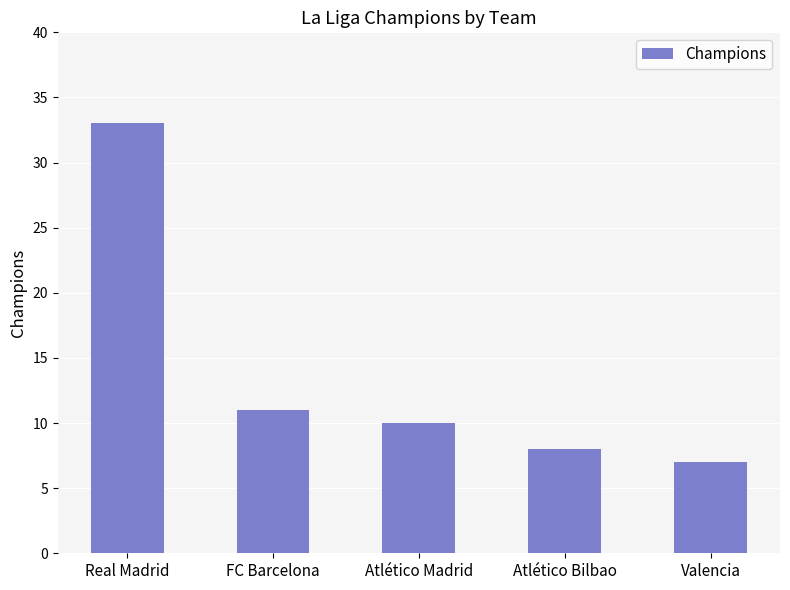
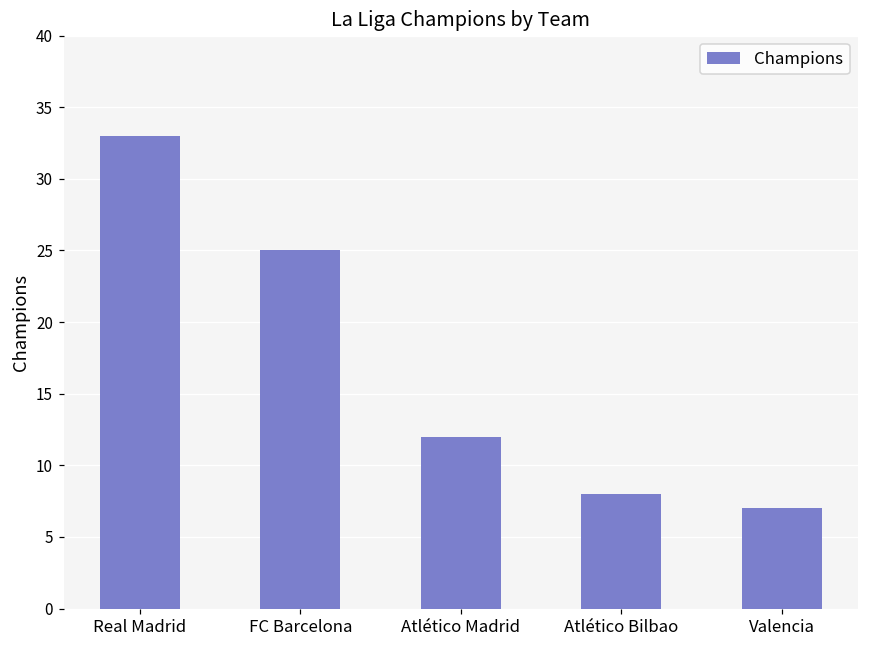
FC Barcelona: 11 -> 25
Atlético Madrid: 10 -> 12
